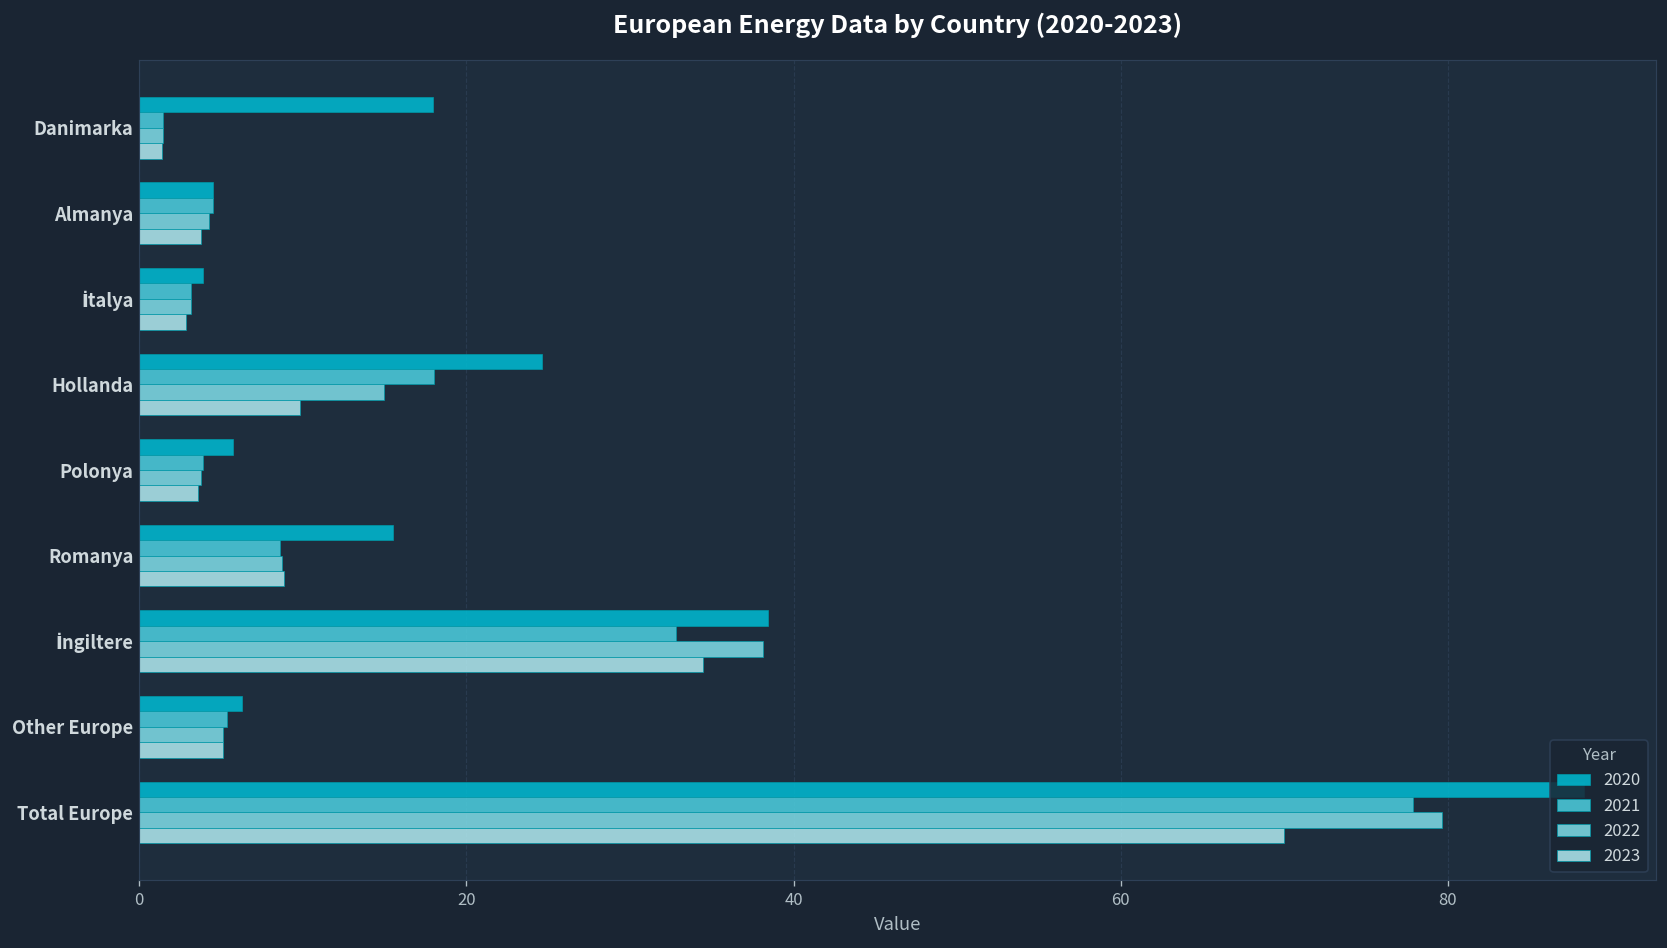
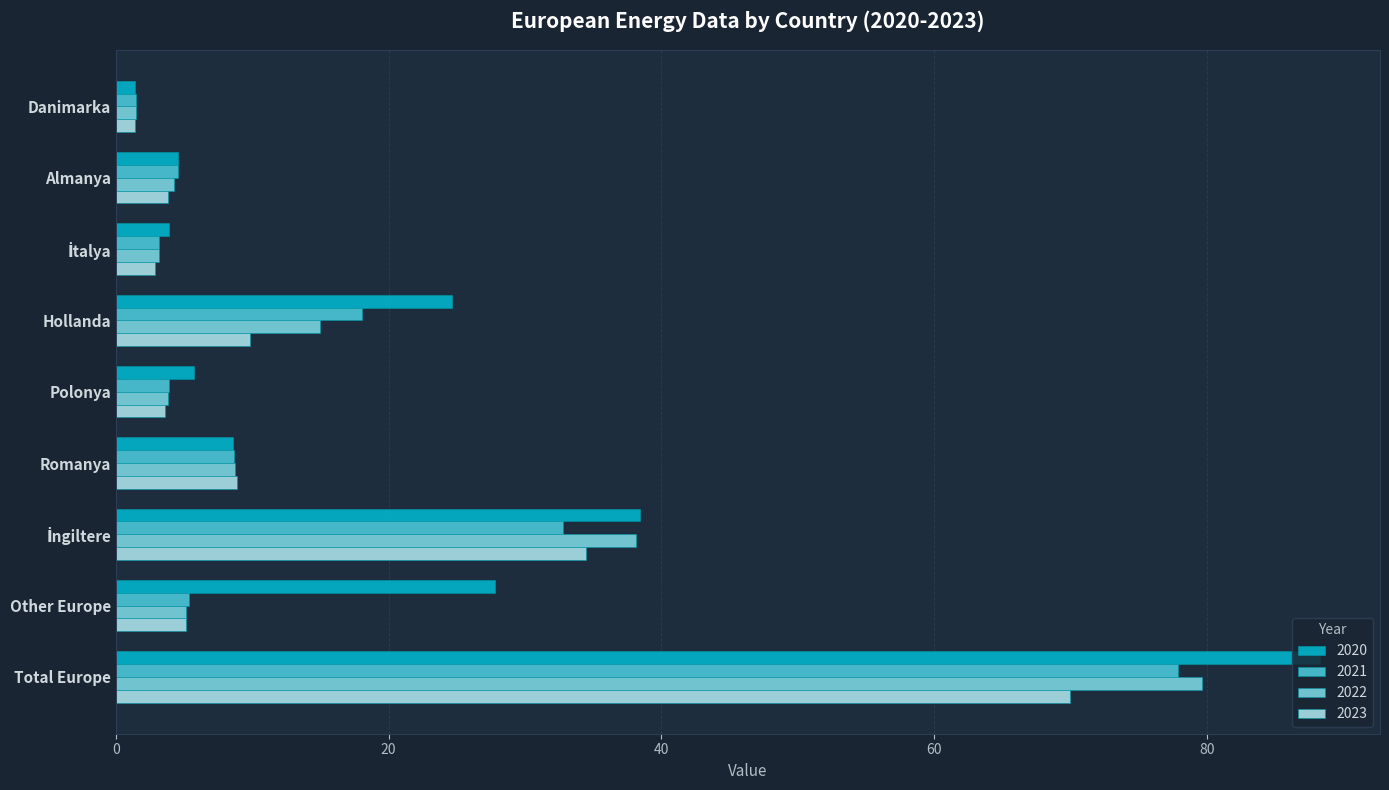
2020, Danimarka: 18.0 -> 1.4
2020, Romanya: 15.5 -> 8.6
2020, Other Europe: 6.3 -> 27.8
